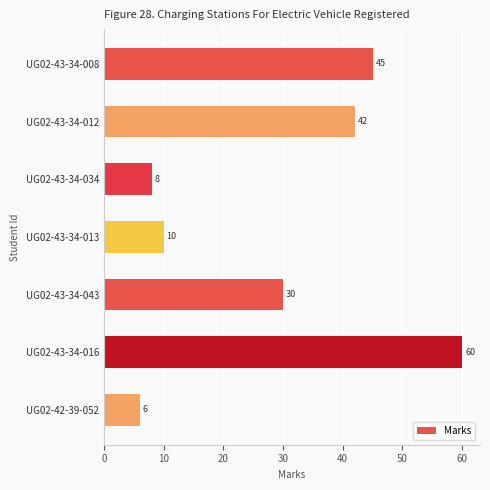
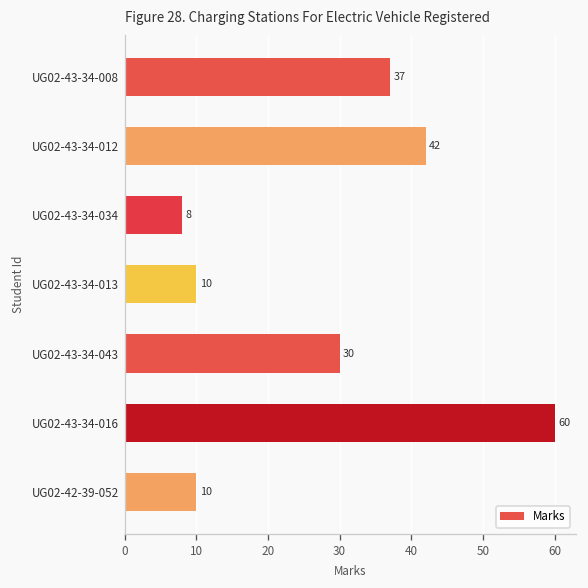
UG02-43-34-008: 45 -> 37
UG02-42-39-052: 6 -> 10
